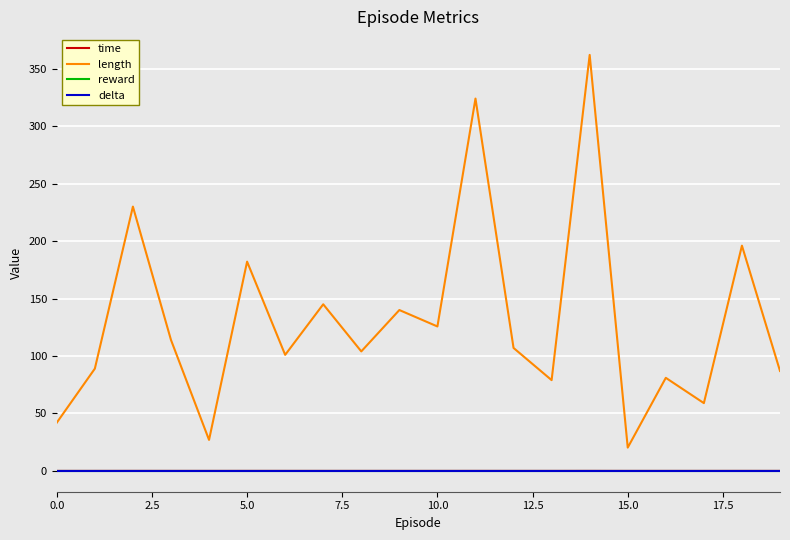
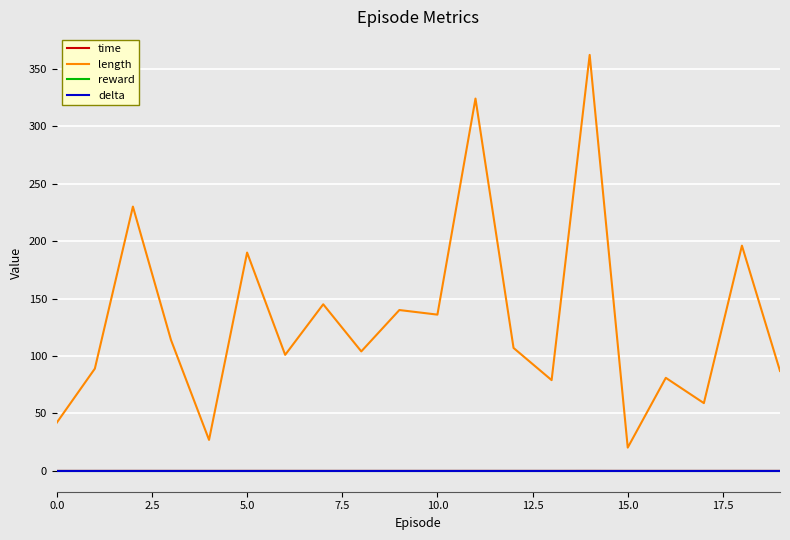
length, 5.0: 182 -> 190
length, 10.0: 126 -> 136
